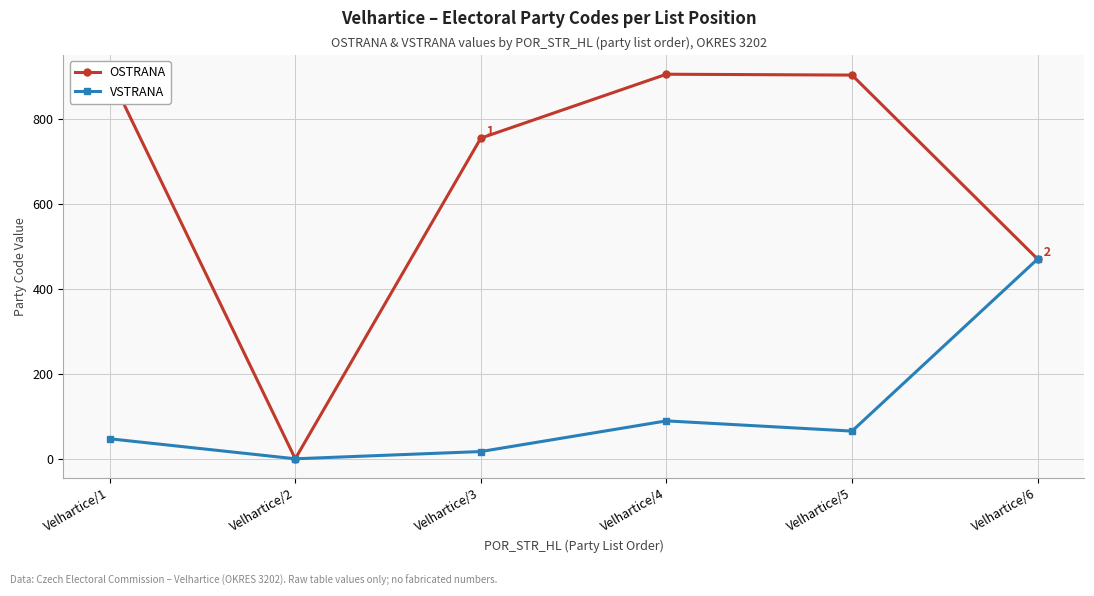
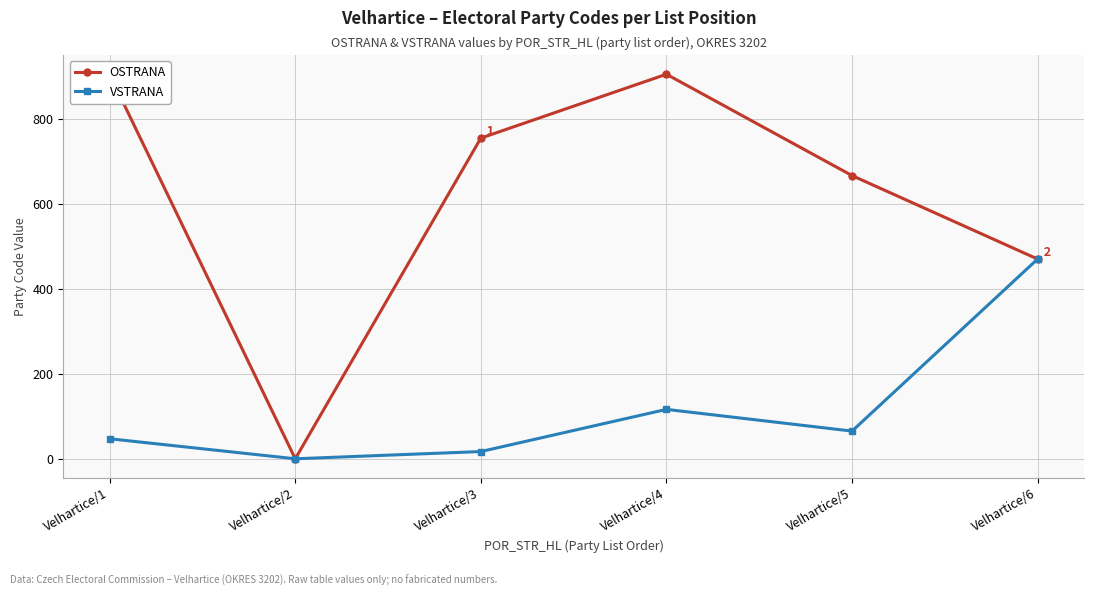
VSTRANA, Velhartice/4: 90 -> 120
OSTRANA, Velhartice/5: 900 -> 670
